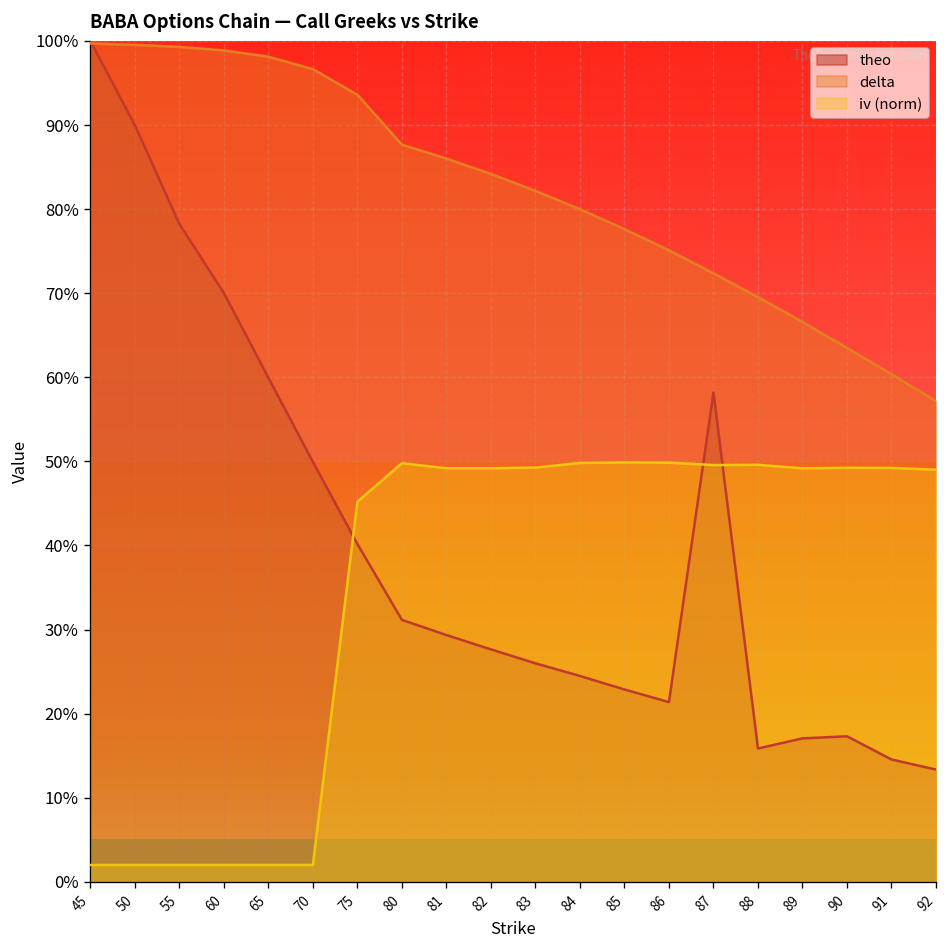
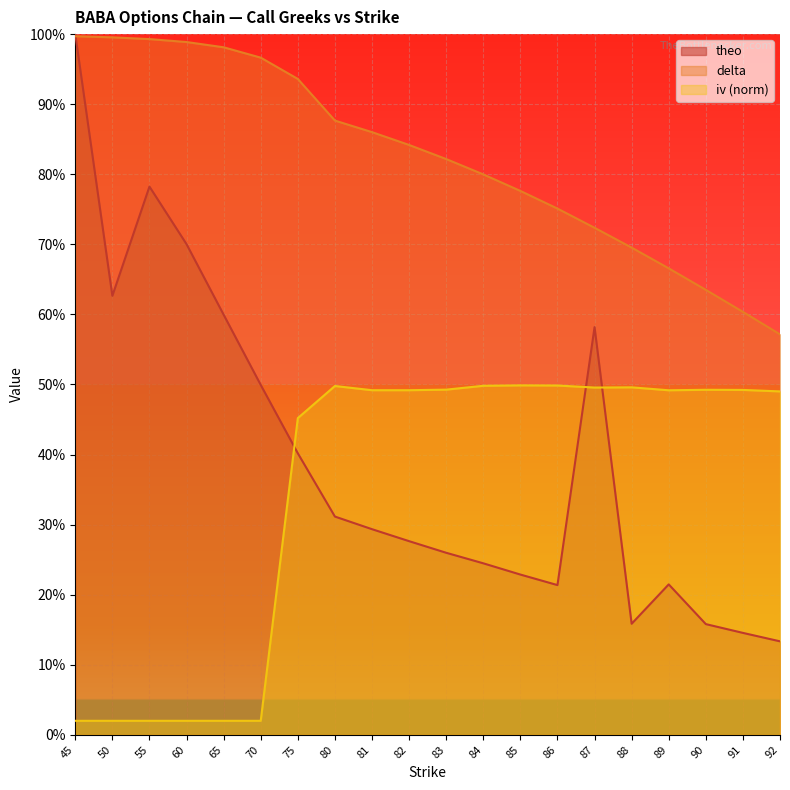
theo, 50: 90% -> 63%
theo, 89: 17% -> 21%
theo, 90: 17% -> 16%
